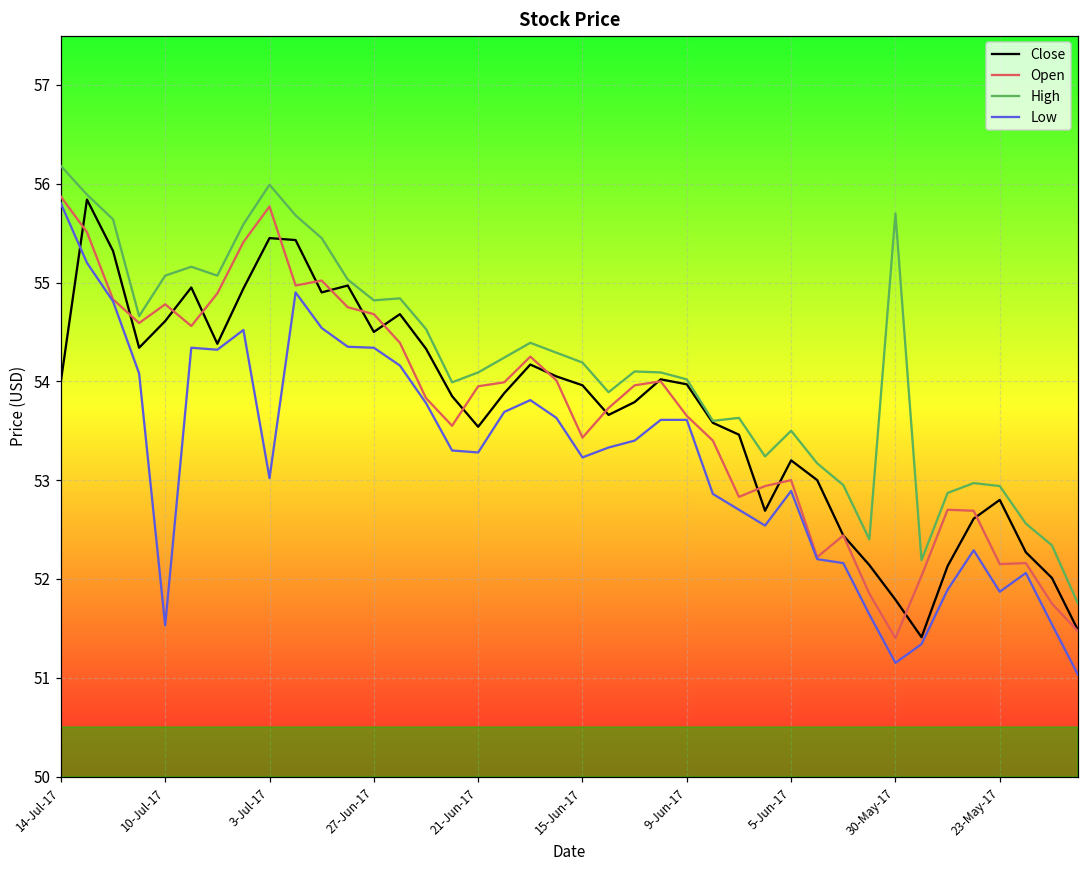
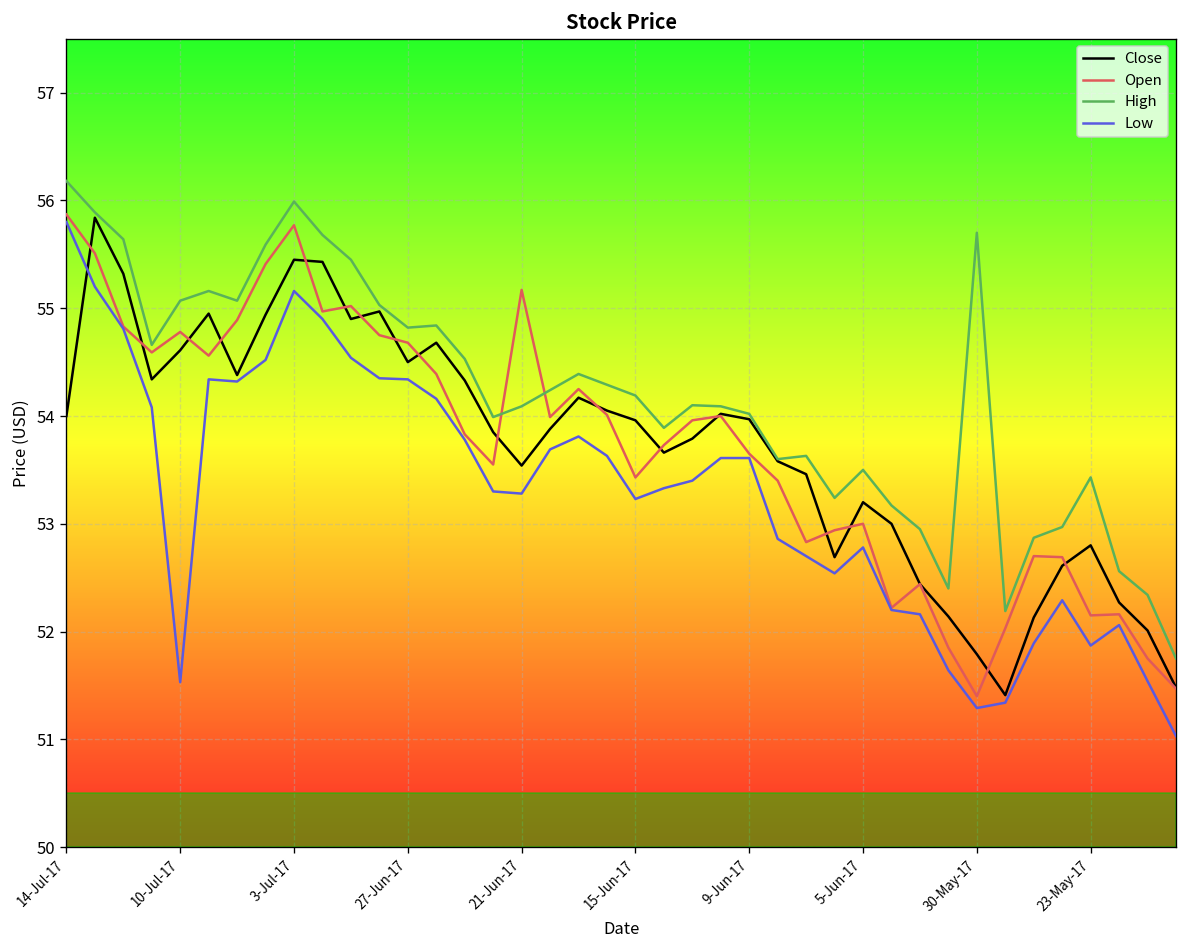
Low, 3-Jul-17: 53.0 -> 55.2
Open, 21-Jun-17: 54.0 -> 55.2
Low, 5-Jun-17: 52.9 -> 52.8
Low, 30-May-17: 51.2 -> 51.3
High, 23-May-17: 52.9 -> 53.4
